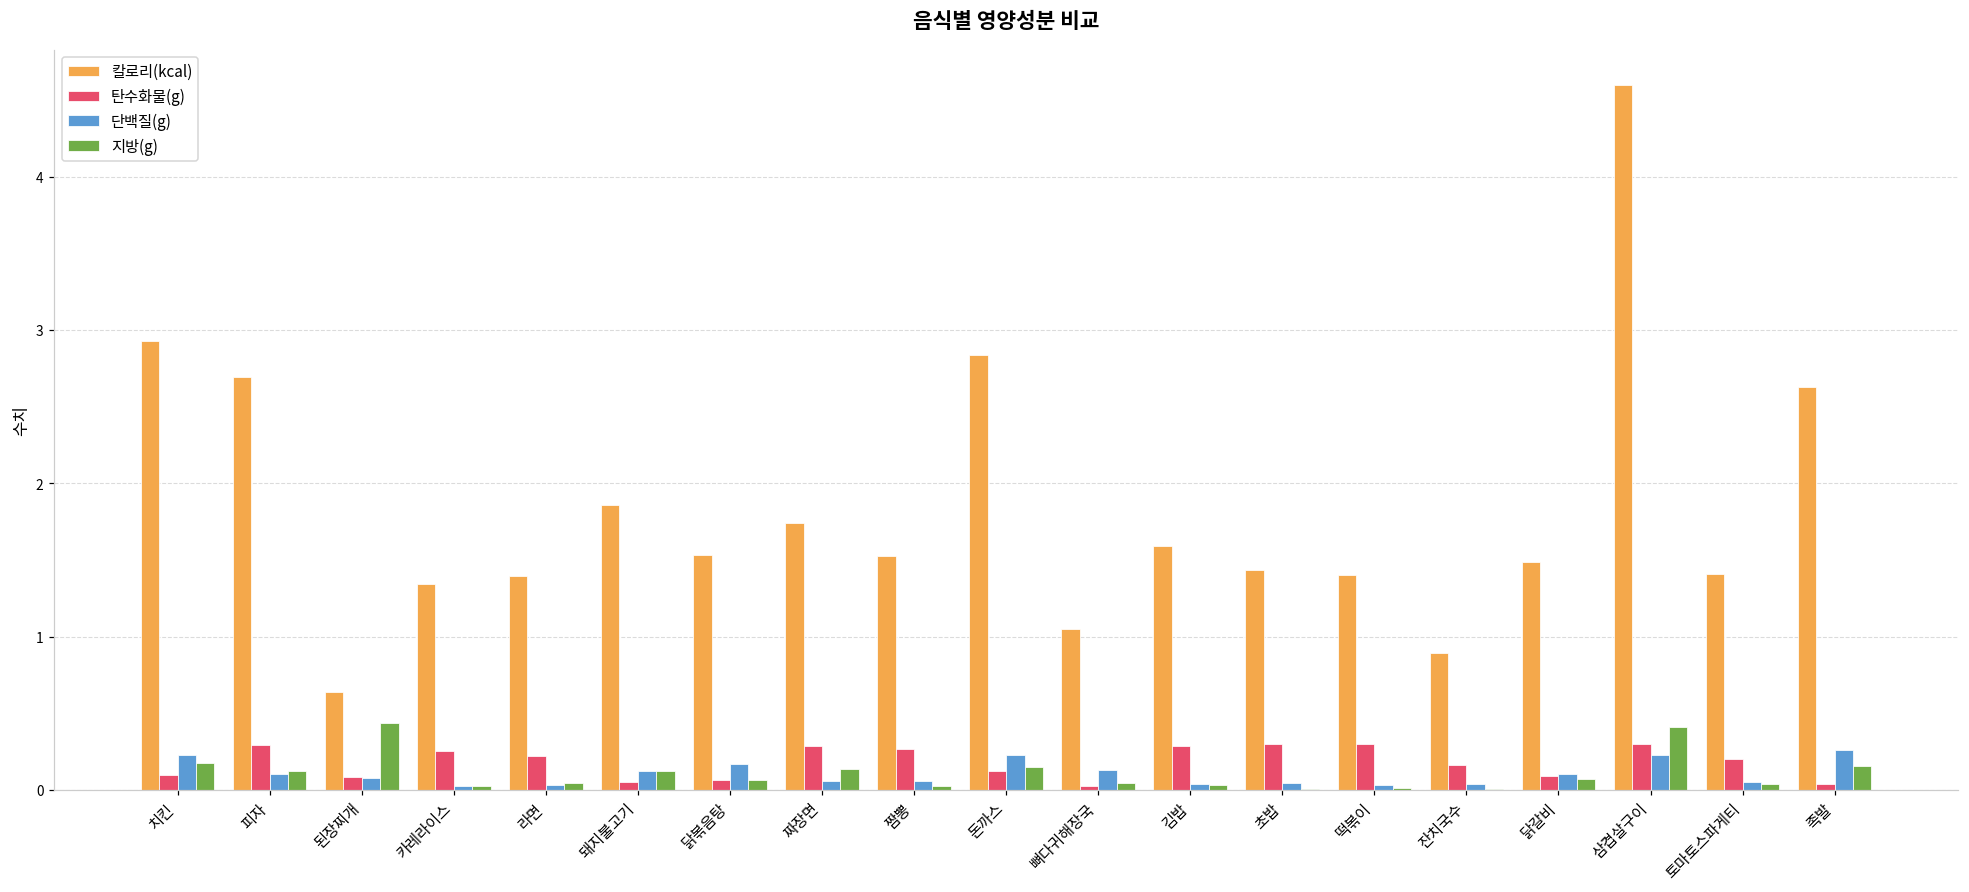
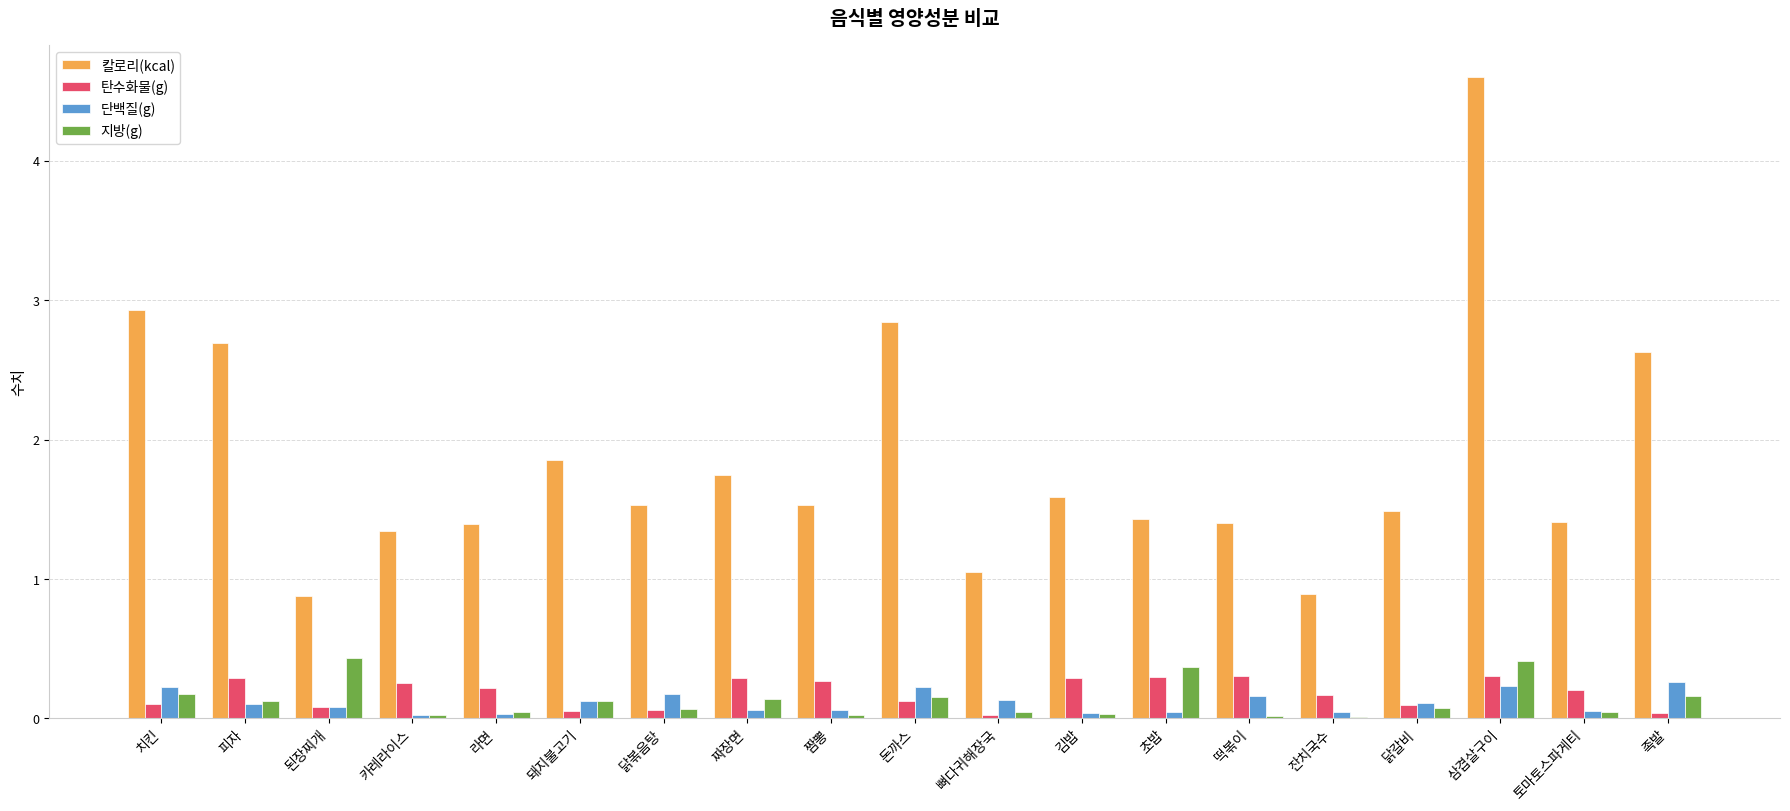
칼로리(kcal), 된장찌개: 0.64 -> 0.88
지방(g), 초밥: 0.00 -> 0.37
단백질(g), 떡볶이: 0.03 -> 0.16
